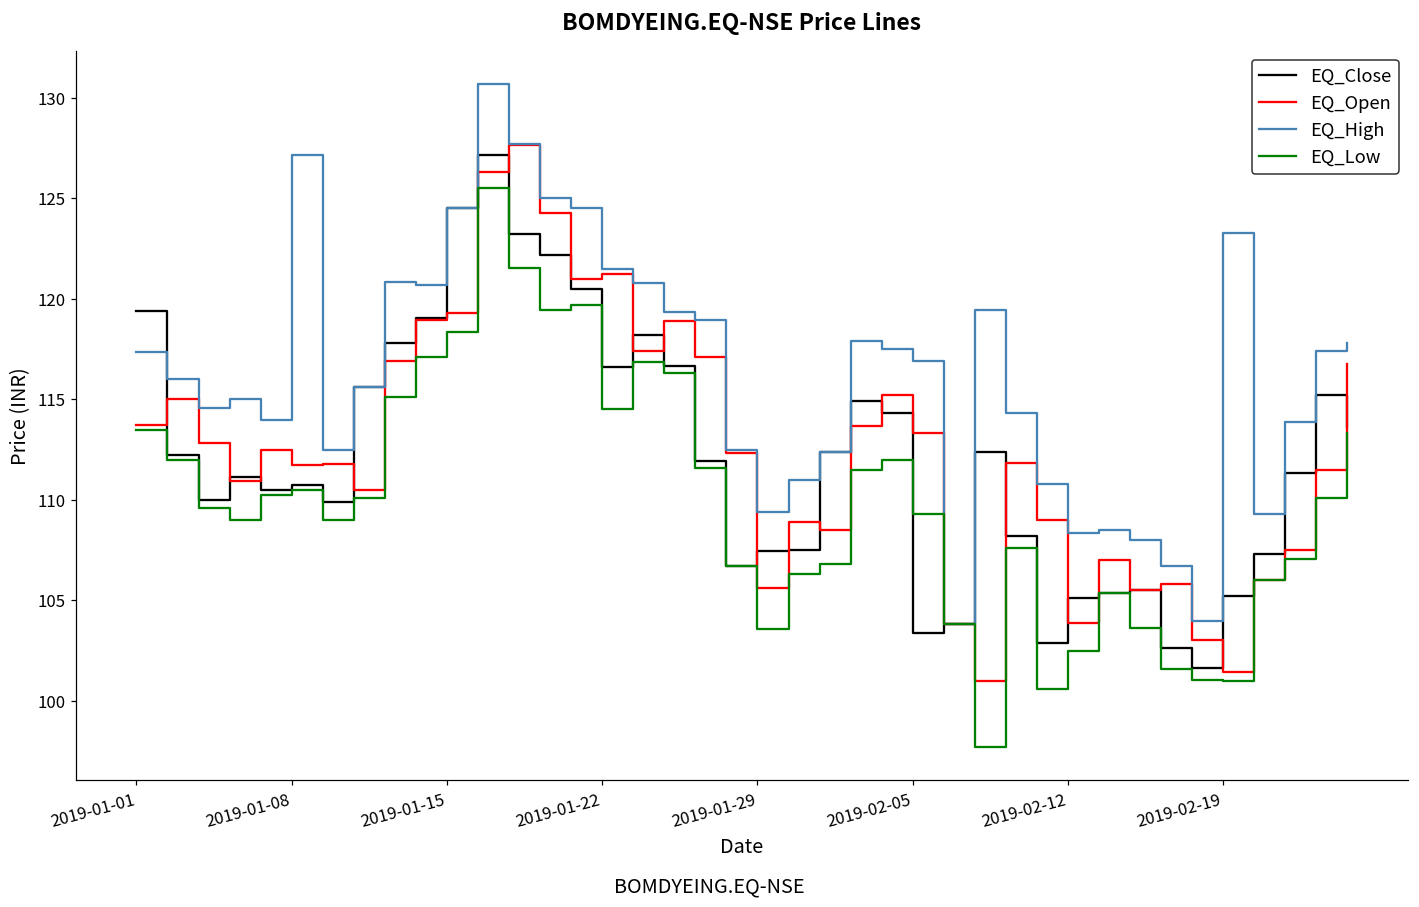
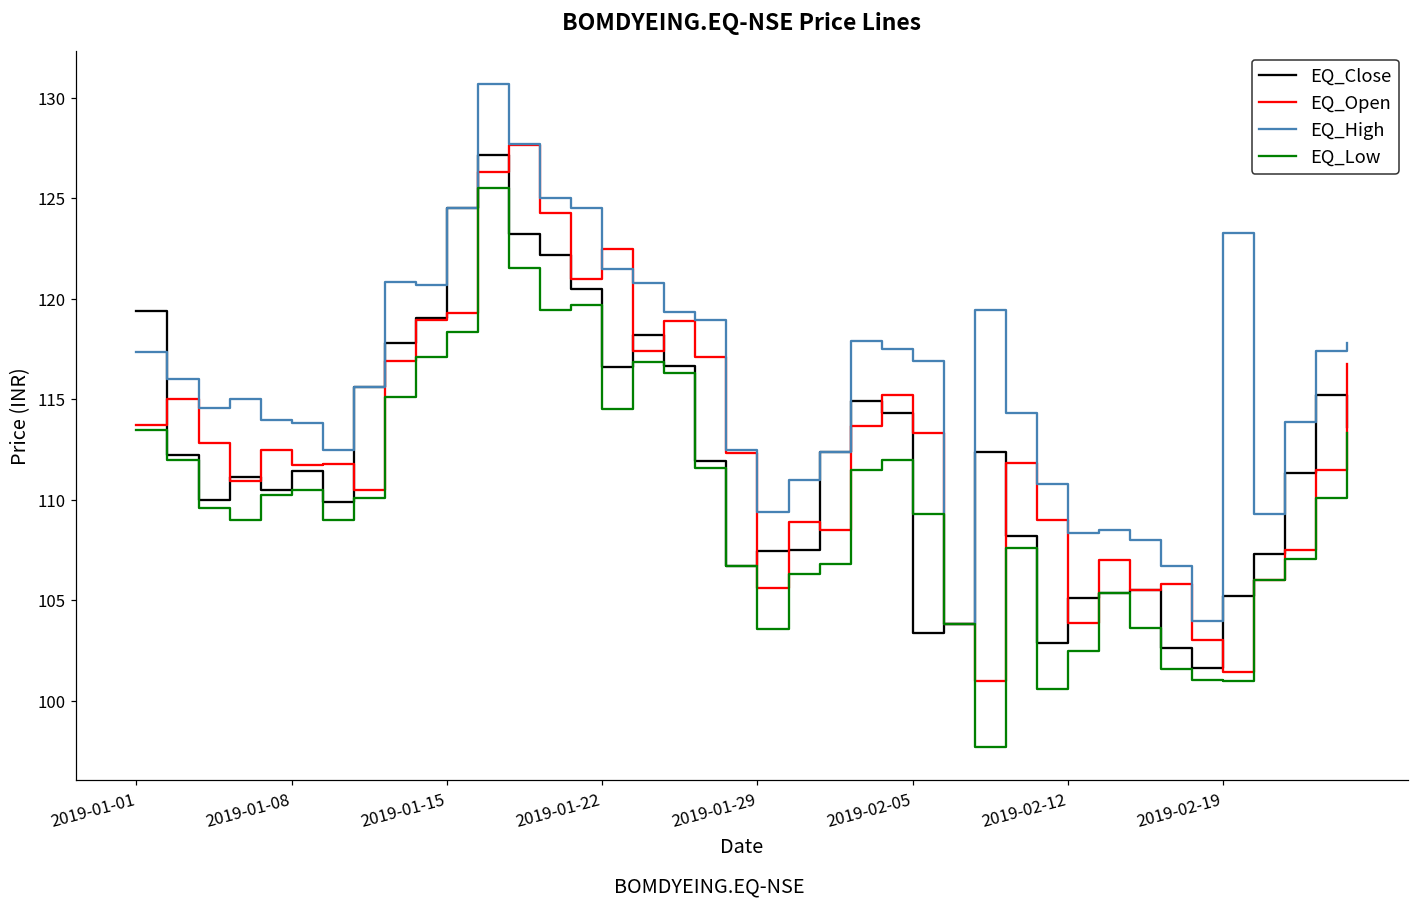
EQ_Close, 2019-01-08: 110.8 -> 111.4
EQ_High, 2019-01-08: 127.1 -> 113.9
EQ_Open, 2019-01-22: 121.3 -> 122.5
